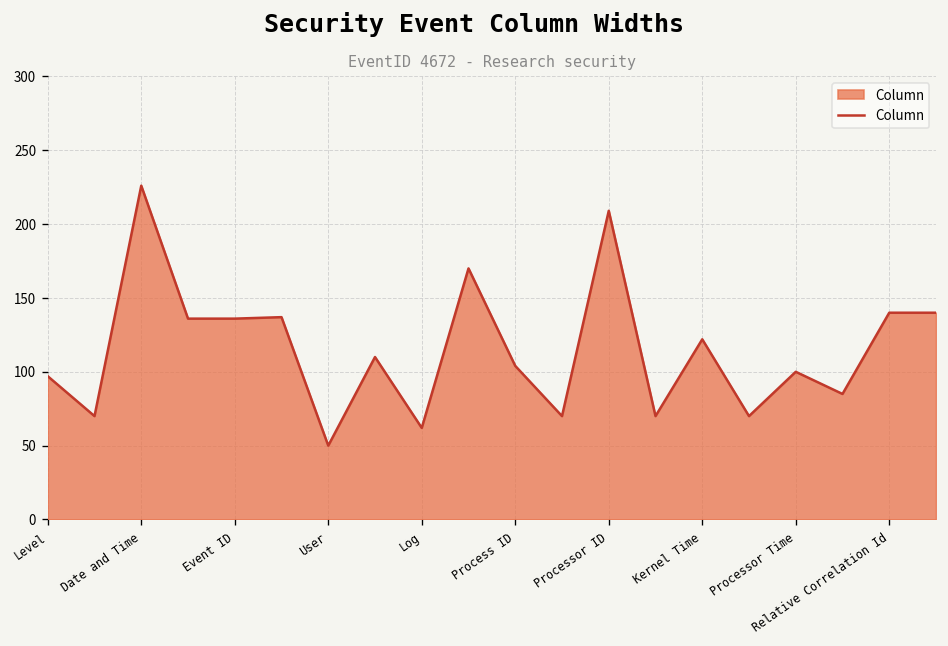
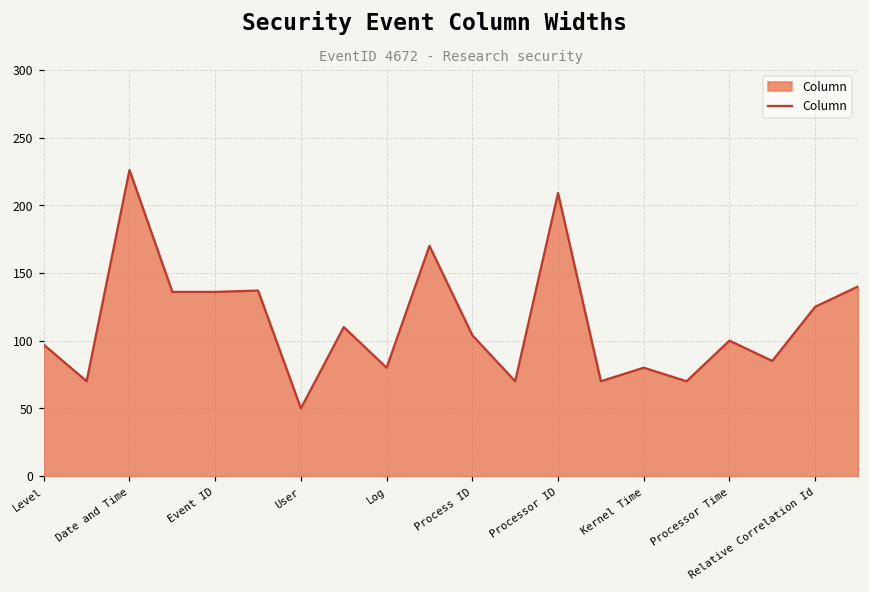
Log: 62 -> 80
Kernel Time: 122 -> 80
Relative Correlation Id: 140 -> 125
